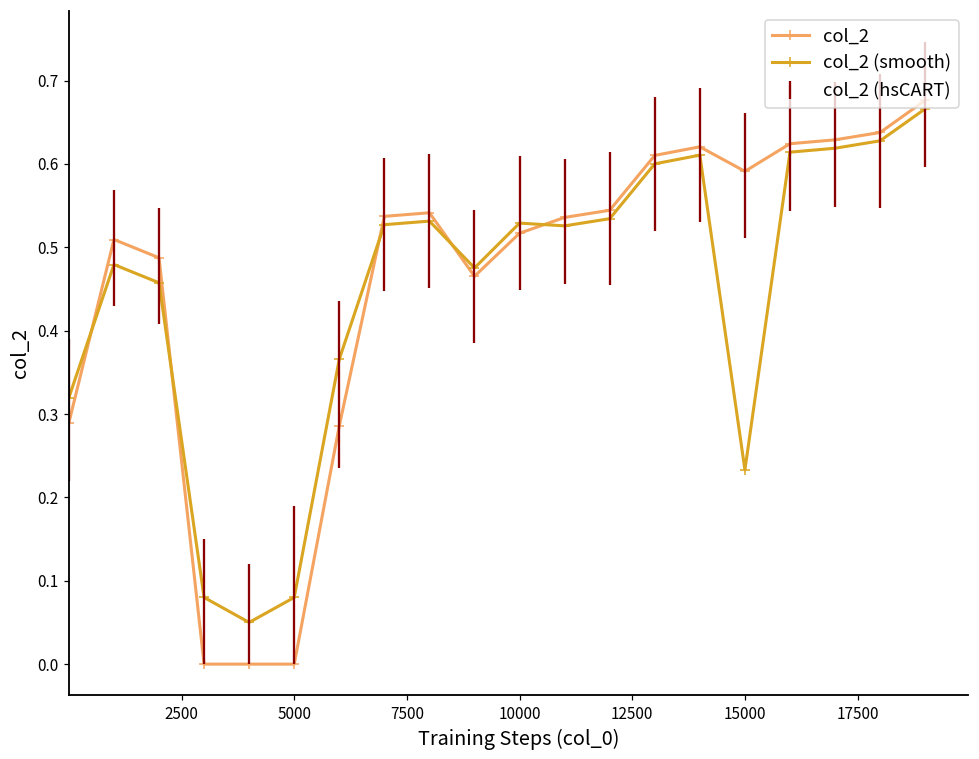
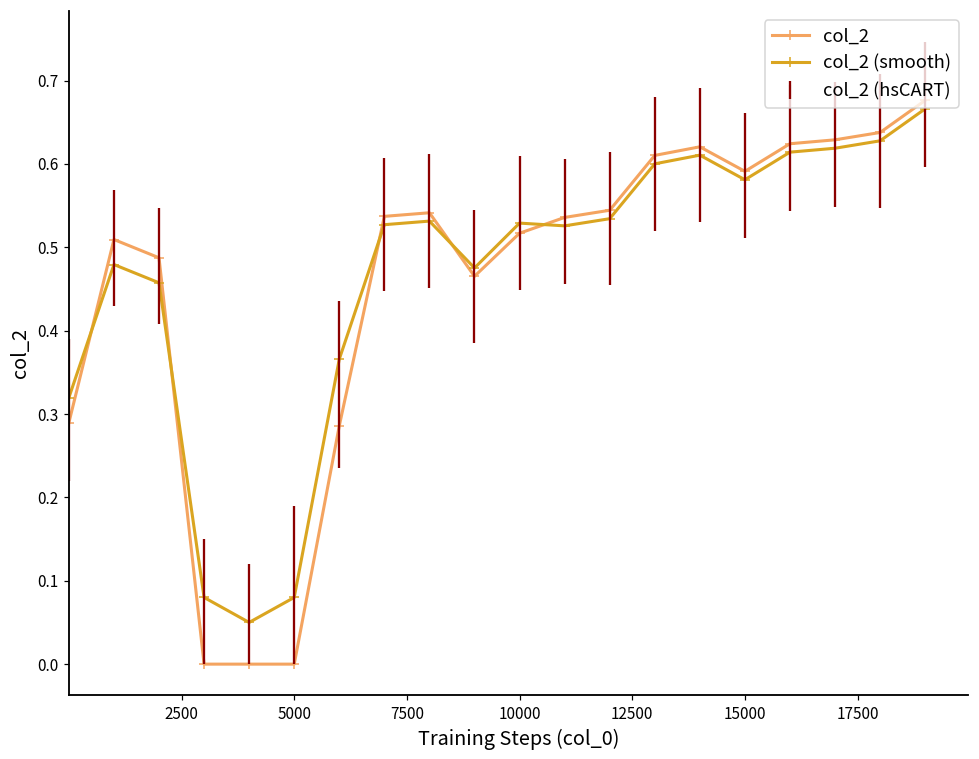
col_2 (smooth), 15000: 0.23 -> 0.58
